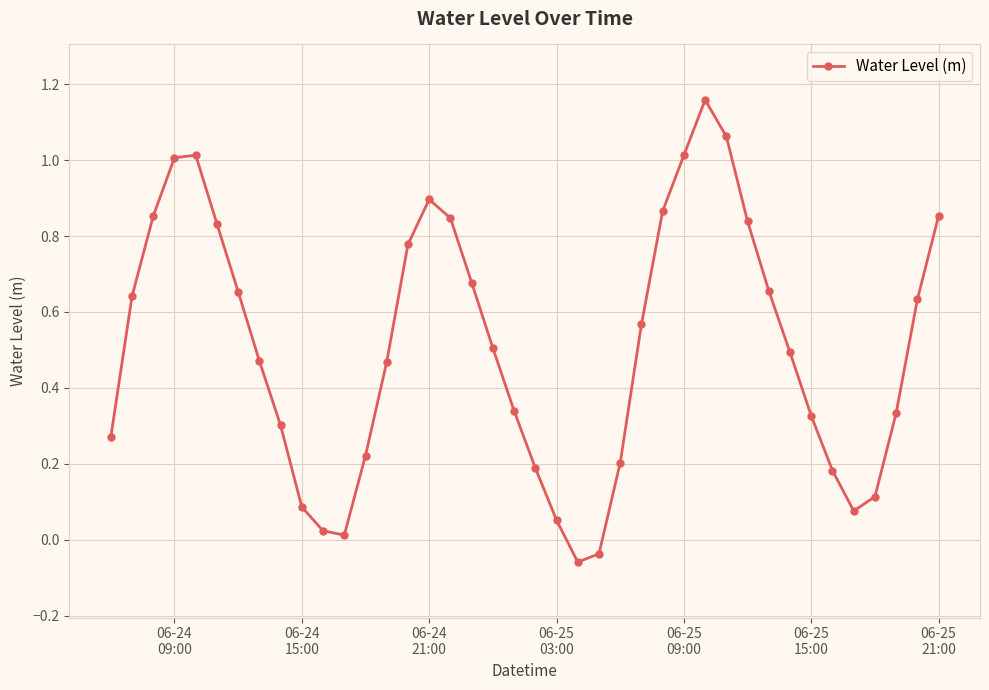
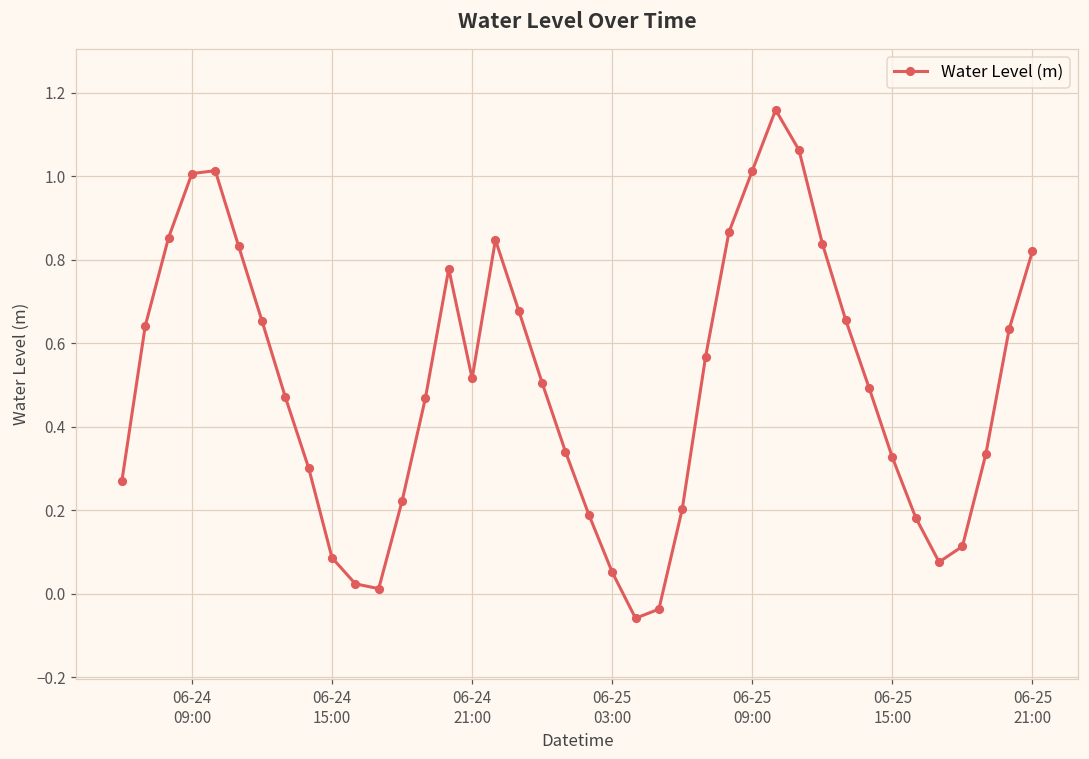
06-24 21:00: 0.90 -> 0.52
06-25 21:00: 0.85 -> 0.82
